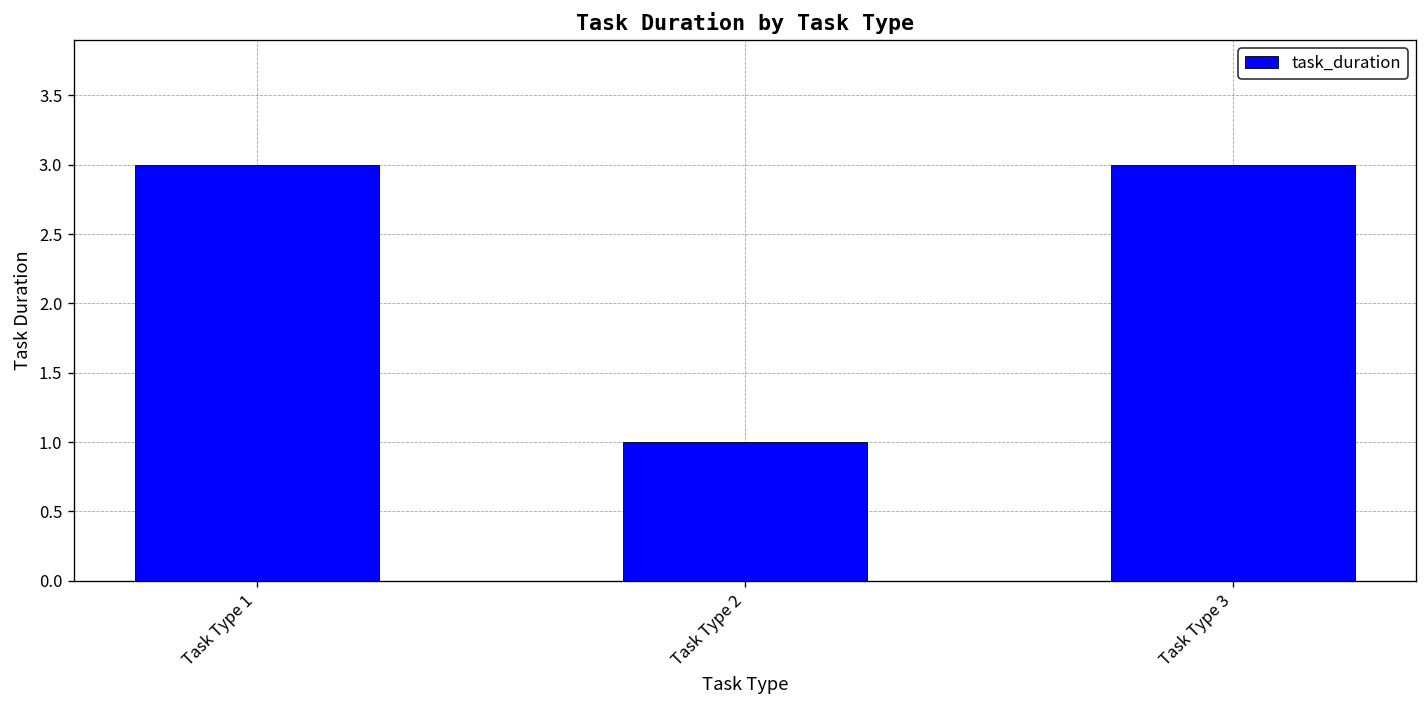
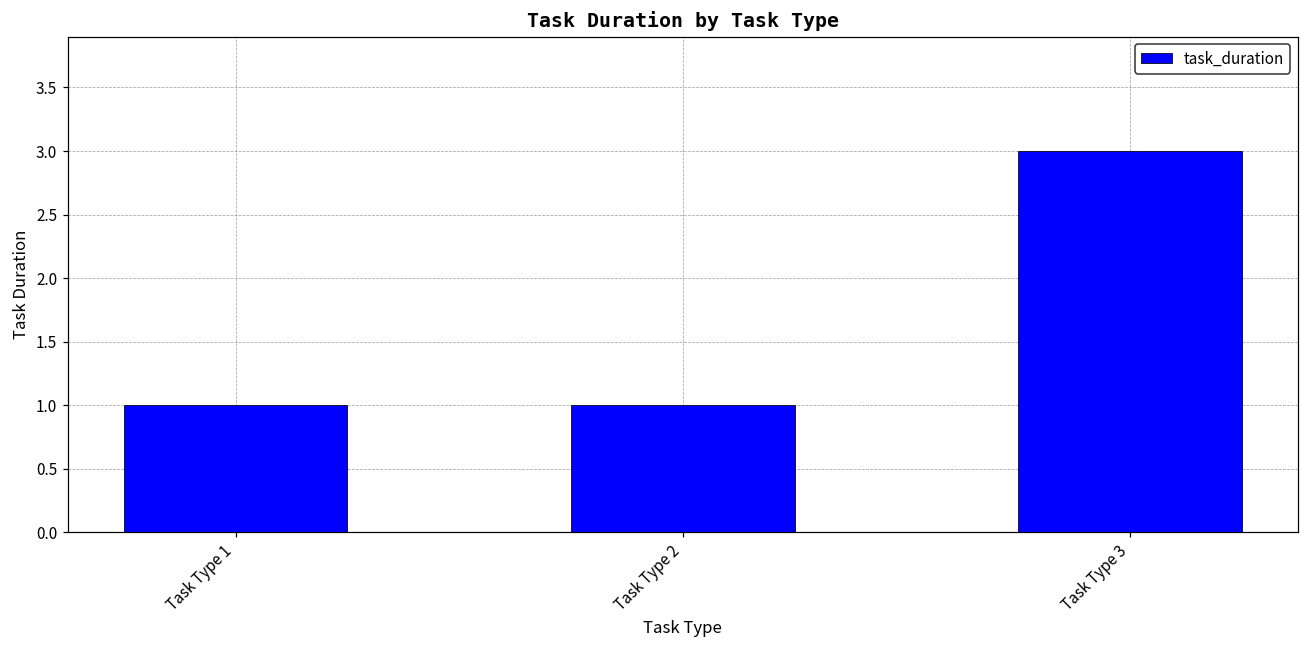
Task Type 1: 3 -> 1
